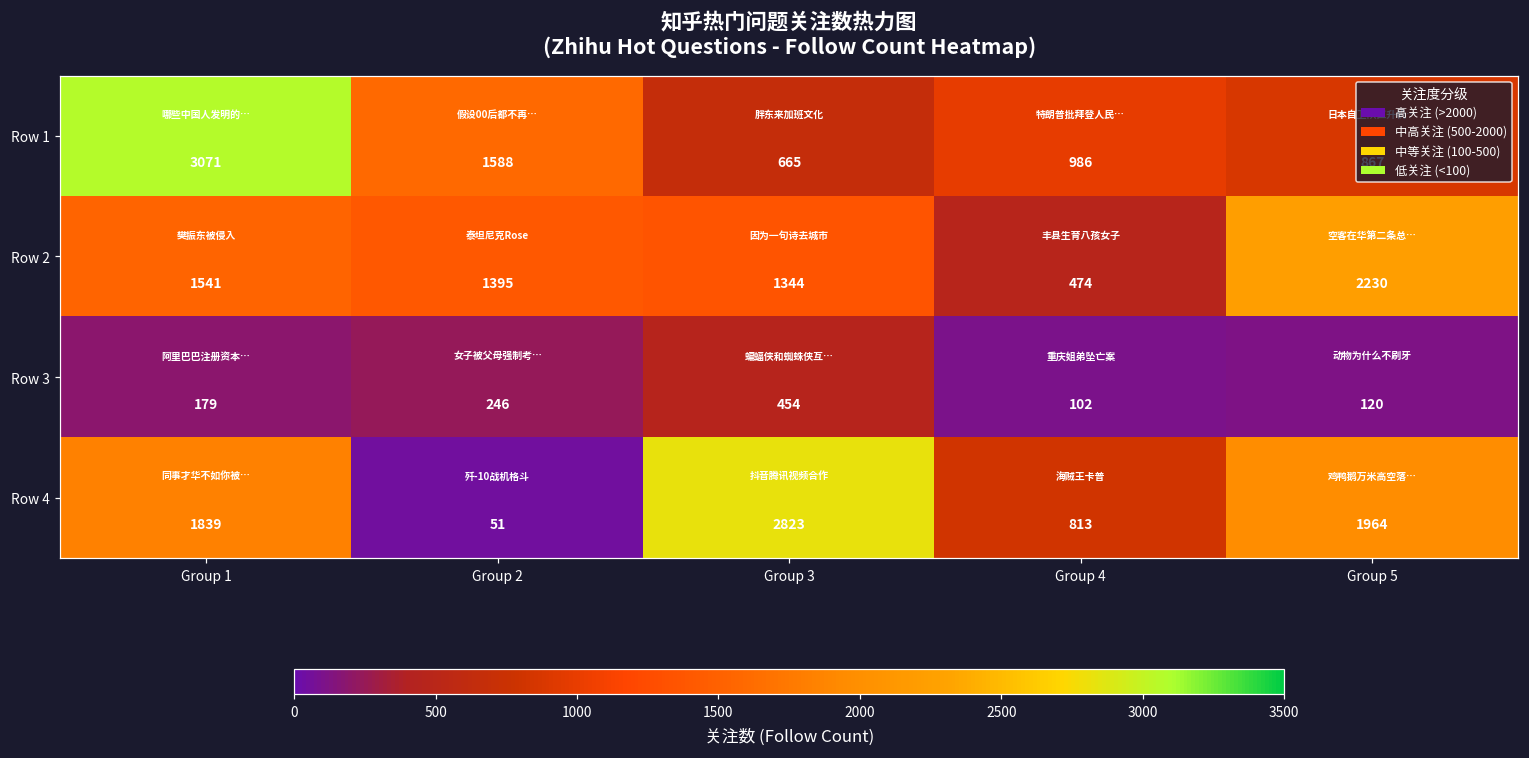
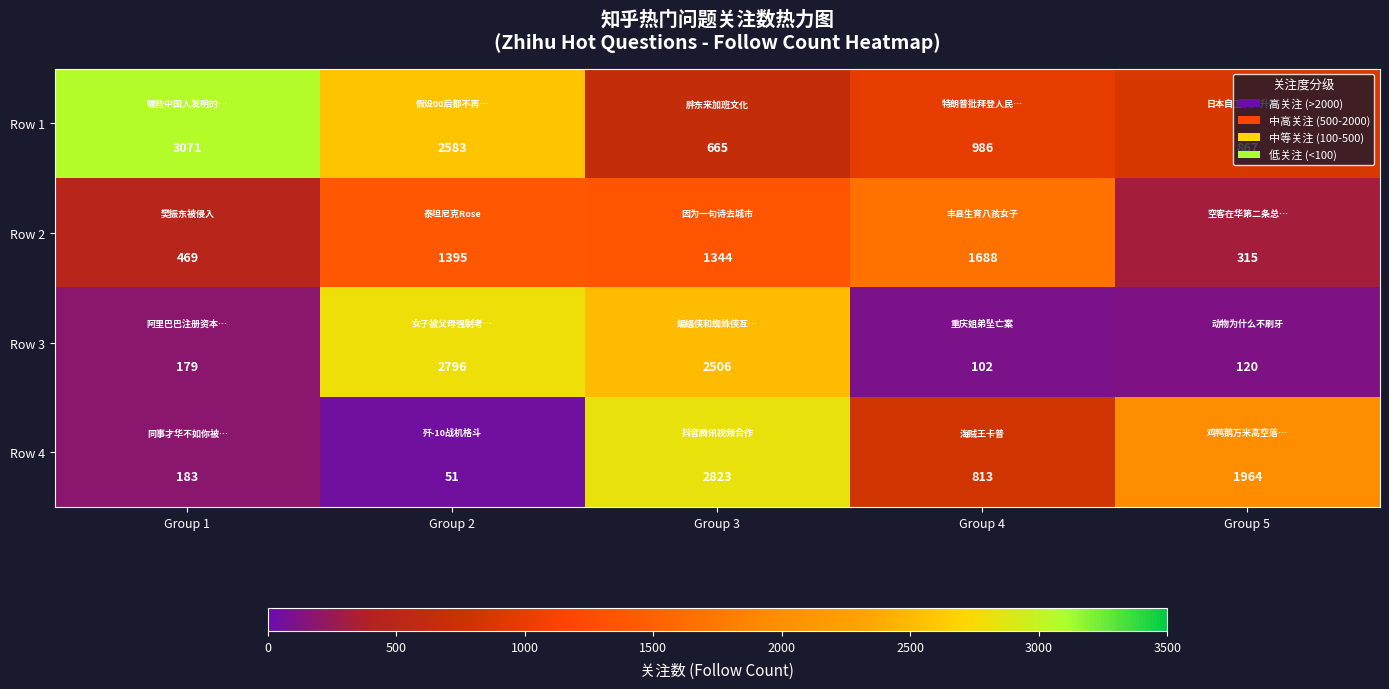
Row 1, Group 2: 1588 -> 2583
Row 2, Group 1: 1541 -> 469
Row 2, Group 4: 474 -> 1688
Row 2, Group 5: 2230 -> 315
Row 3, Group 2: 246 -> 2796
Row 3, Group 3: 454 -> 2506
Row 4, Group 1: 1839 -> 183
